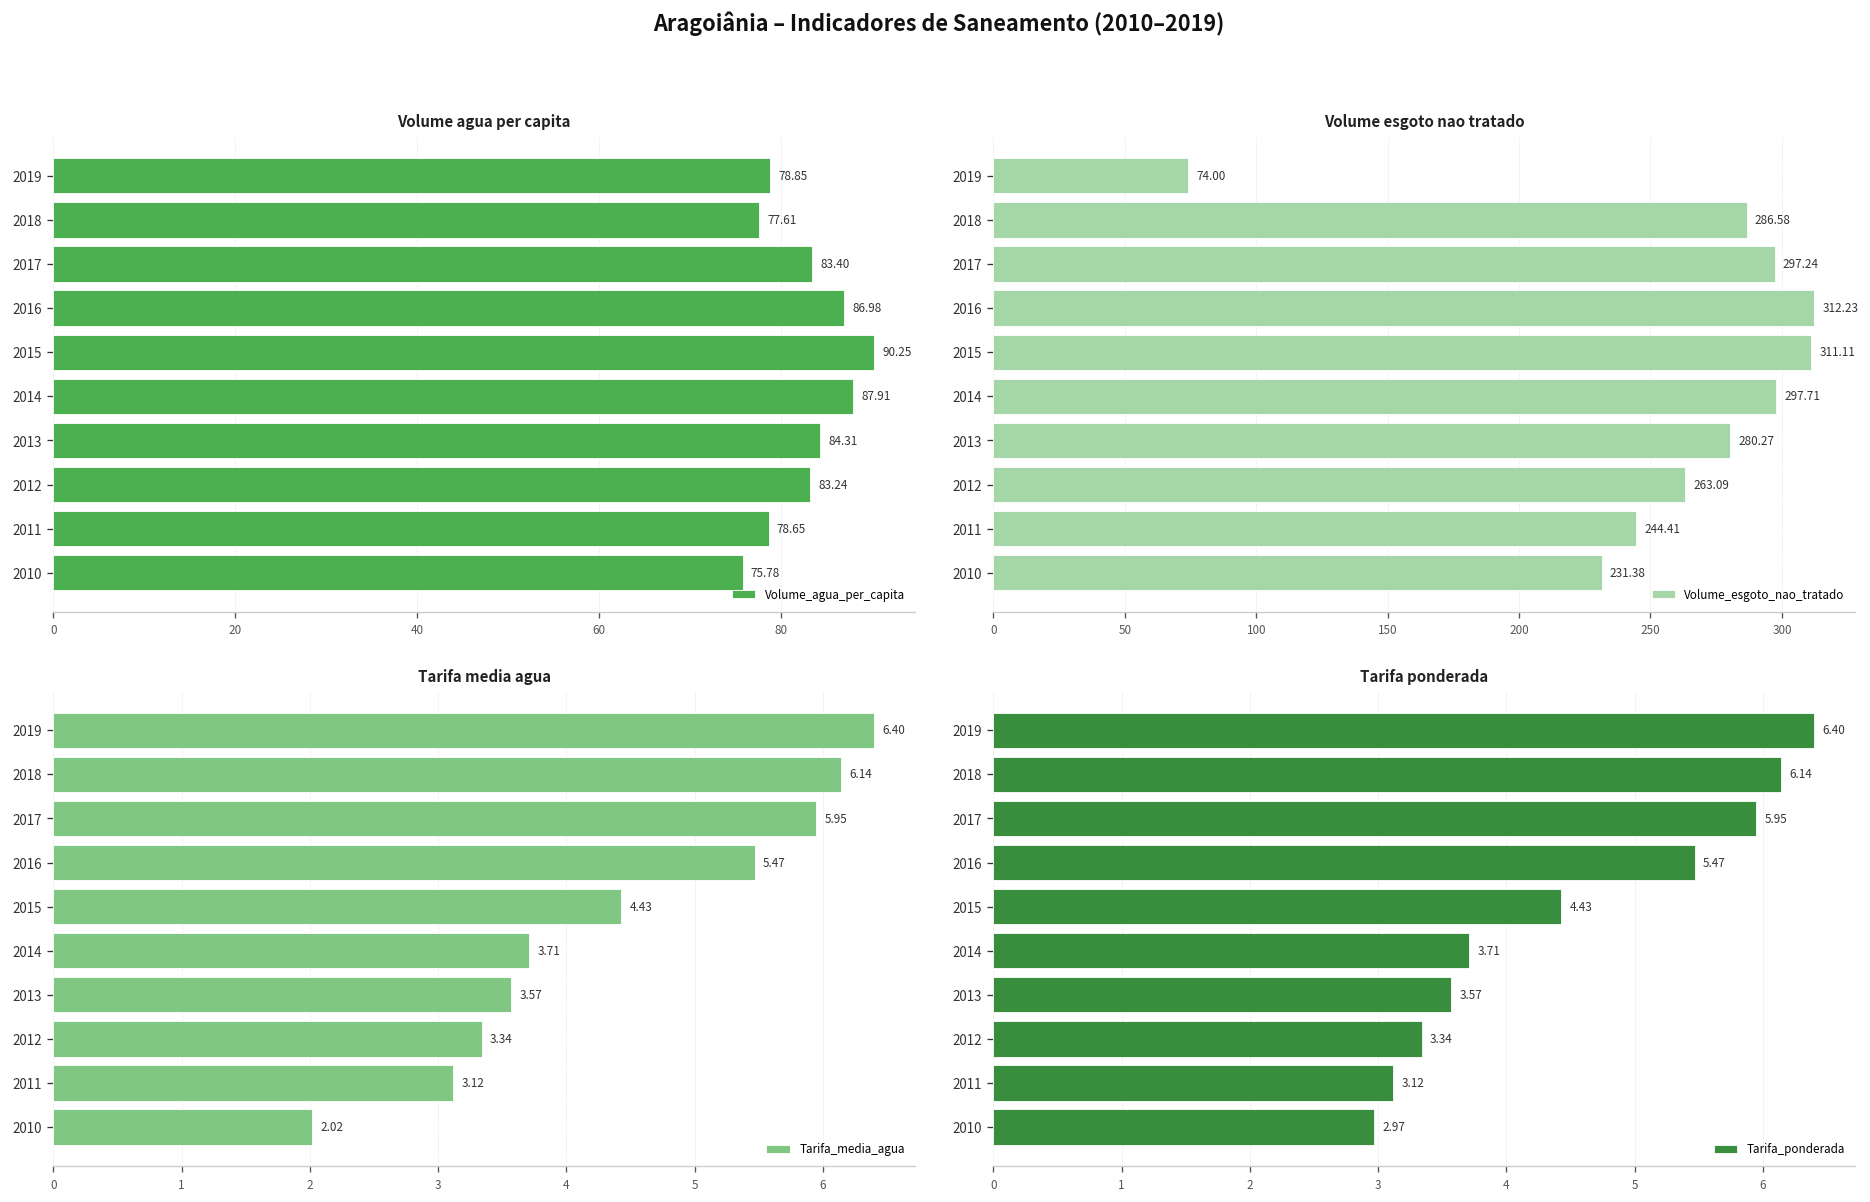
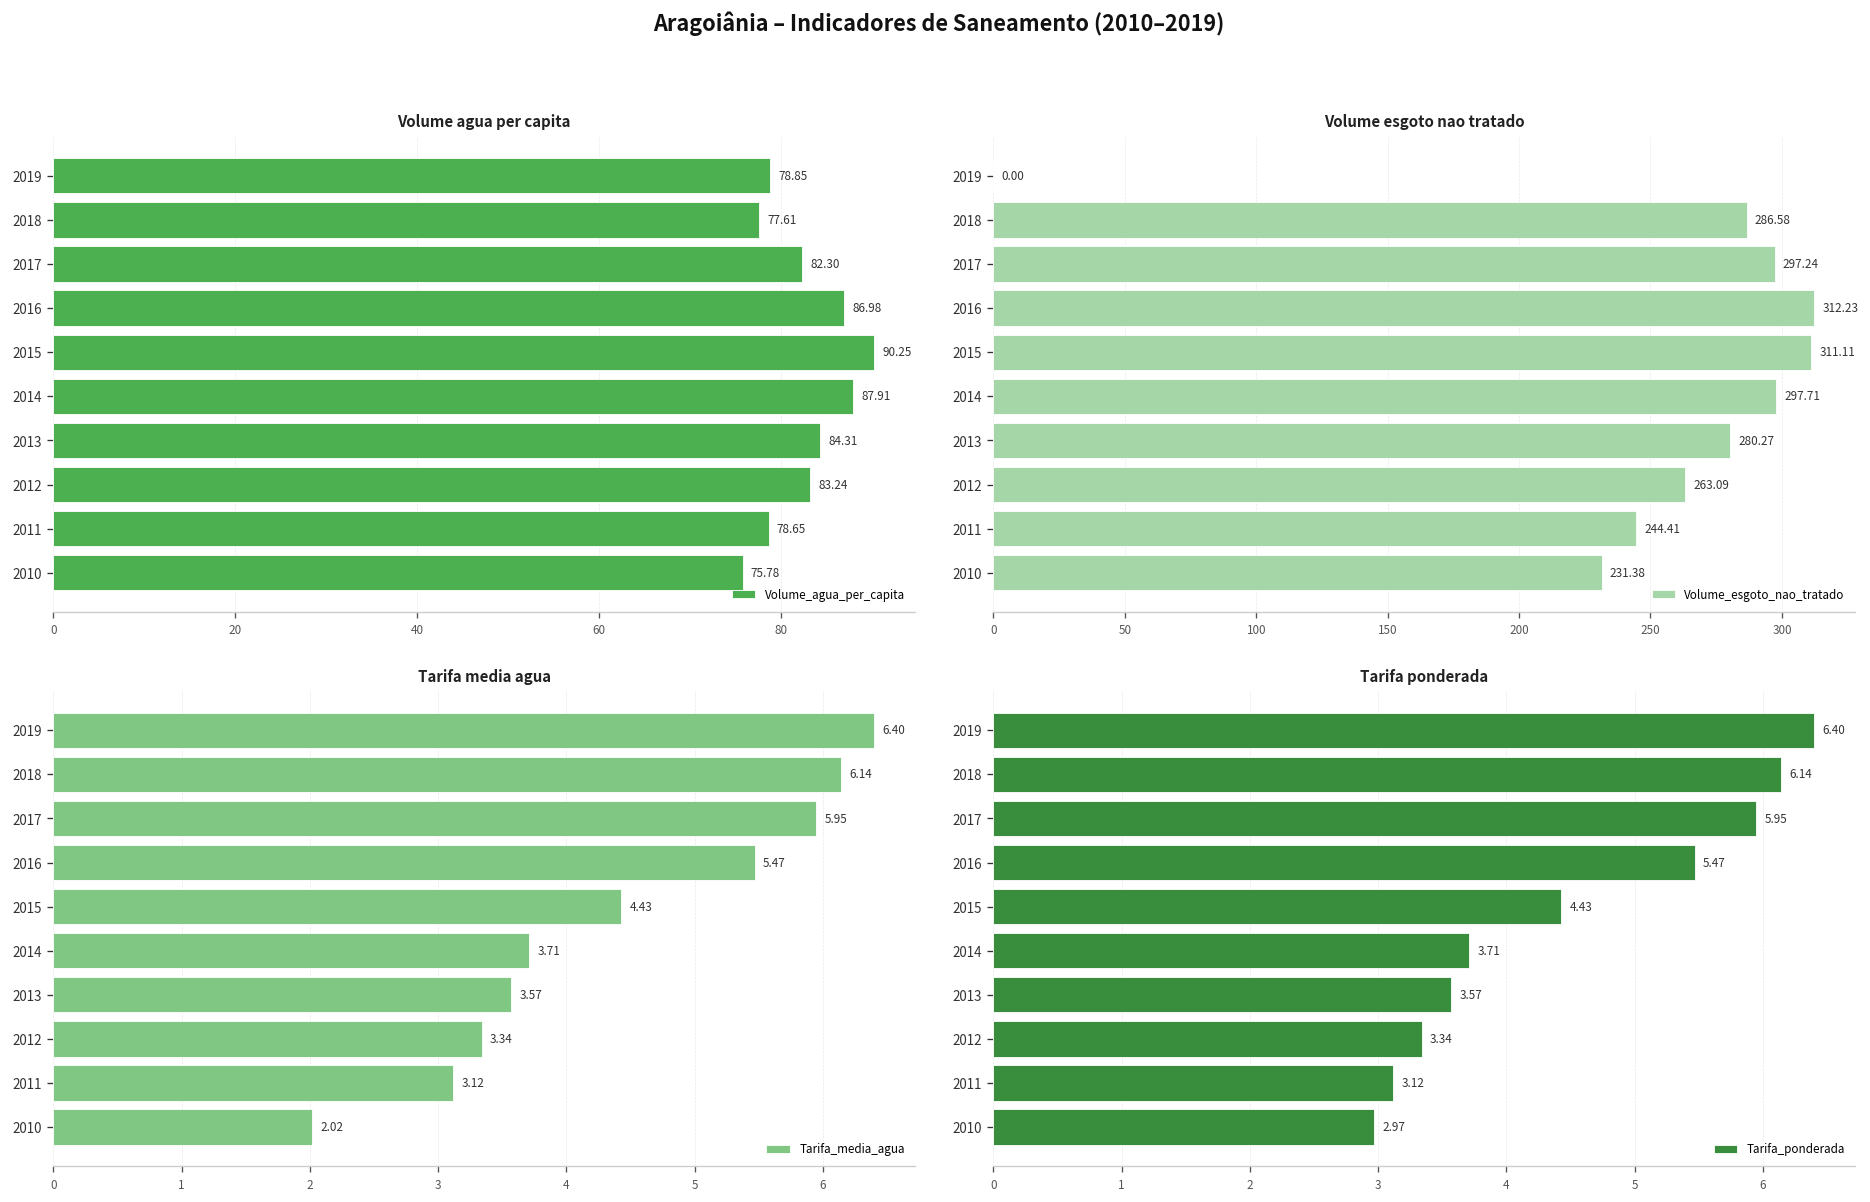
Volume agua per capita, 2017: 83.40 -> 82.30
Volume esgoto nao tratado, 2019: 74.00 -> 0.00
